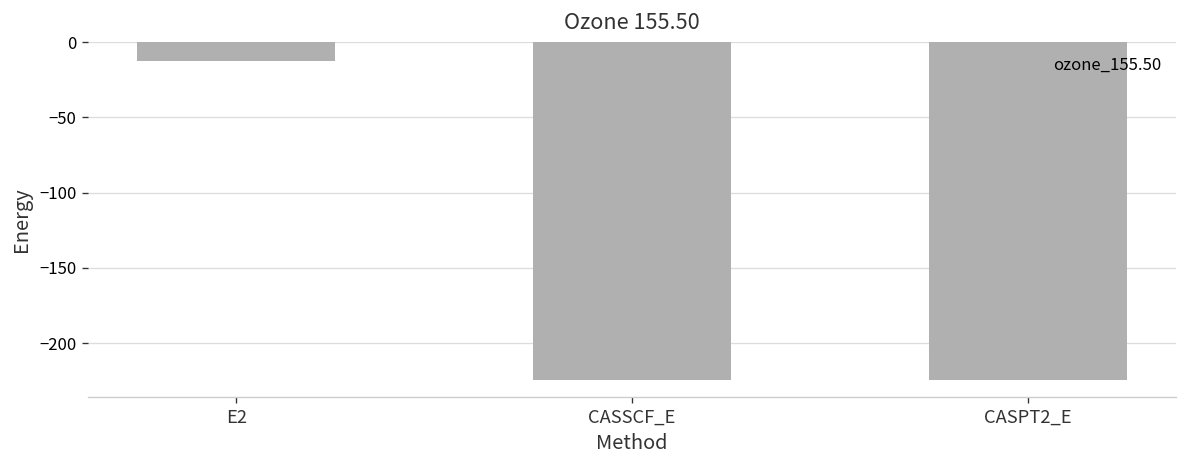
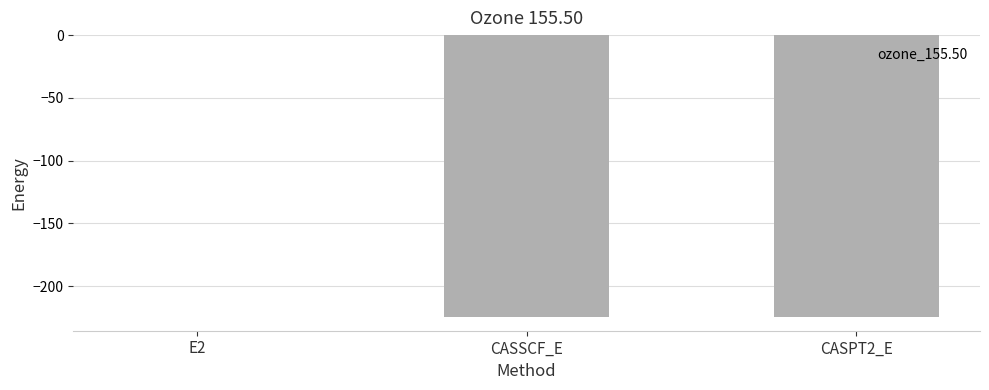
E2: -13 -> 0
